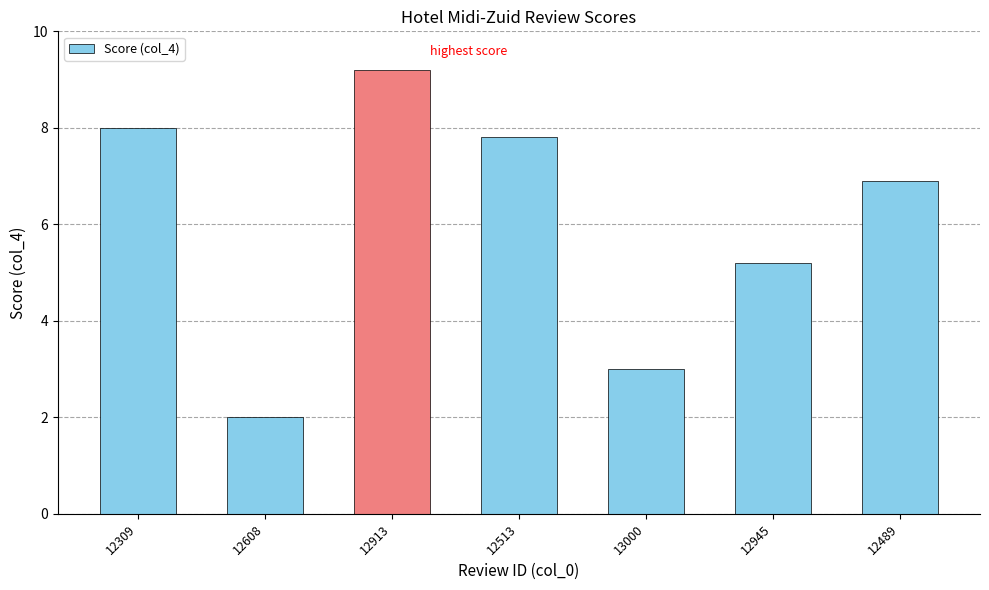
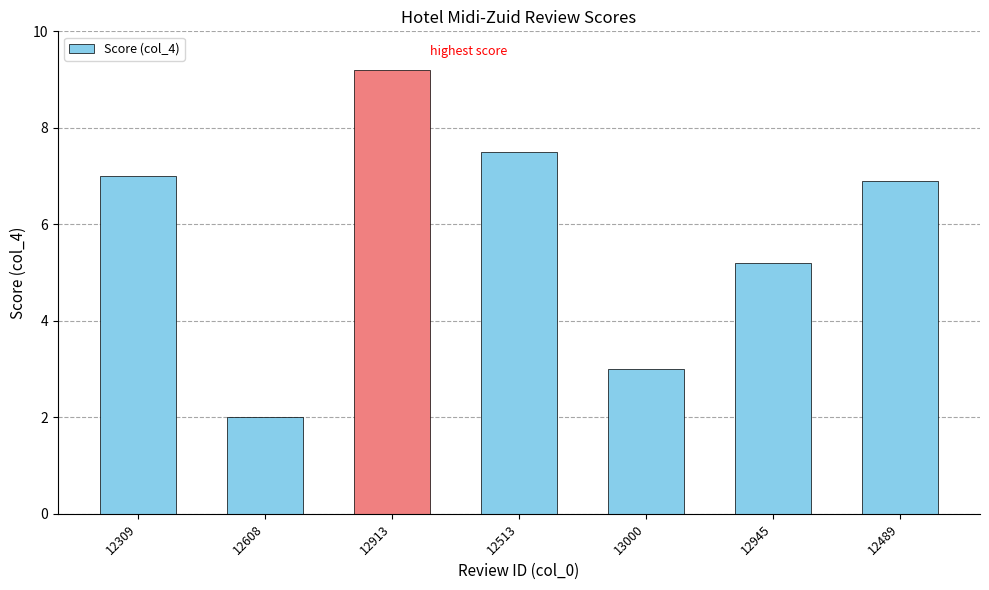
12309: 8 -> 7
12513: 7.8 -> 7.5
